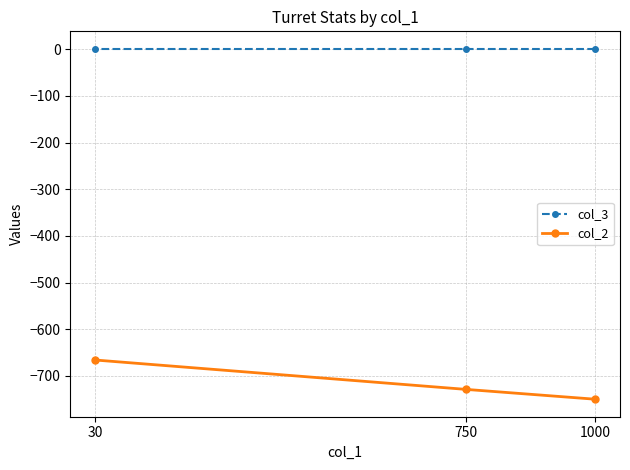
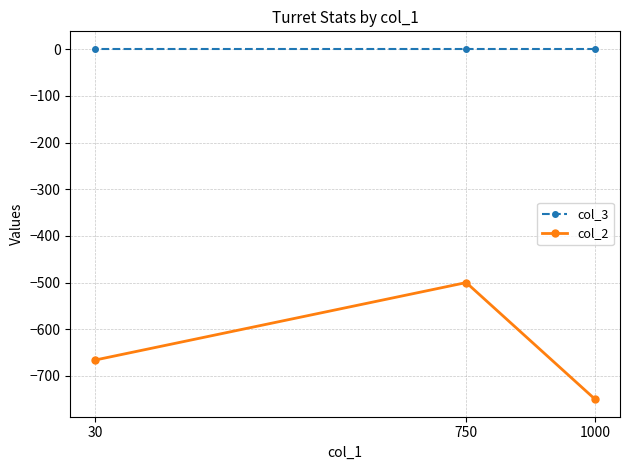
col_2, 750: -730 -> -500
